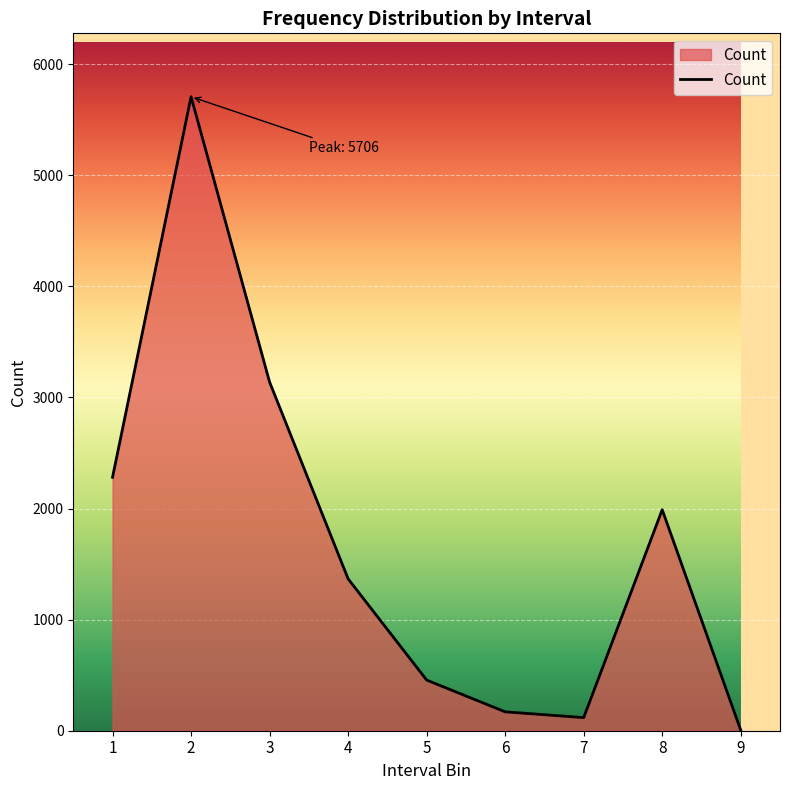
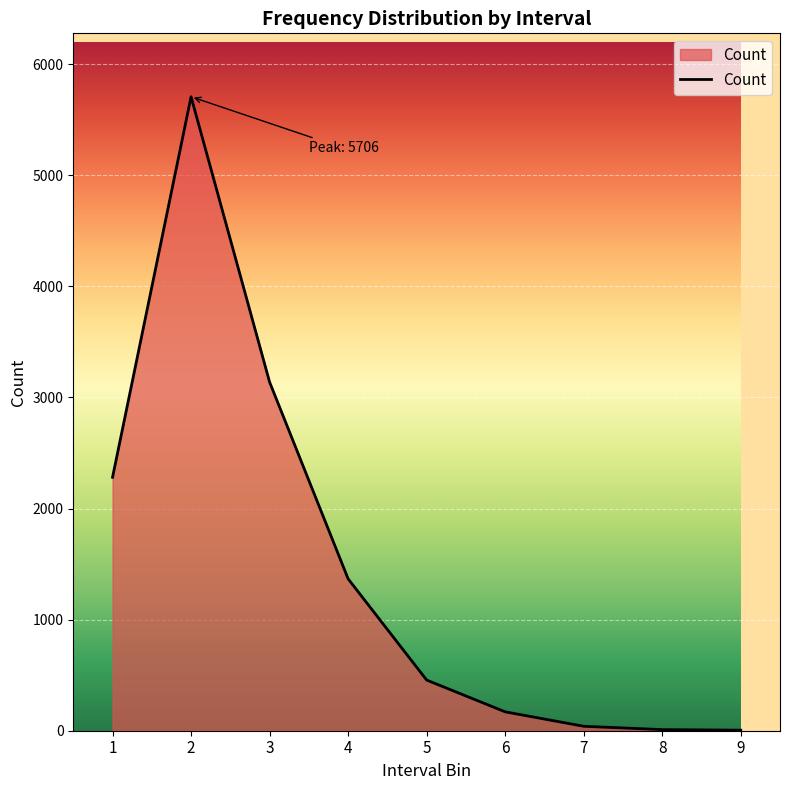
7: 120 -> 40
8: 1990 -> 10
